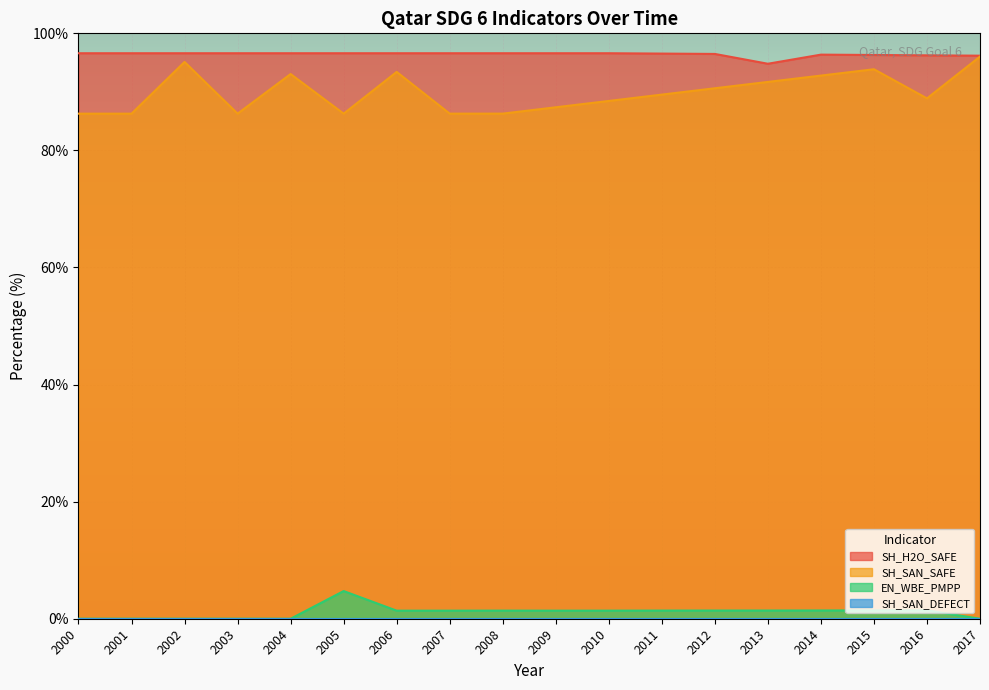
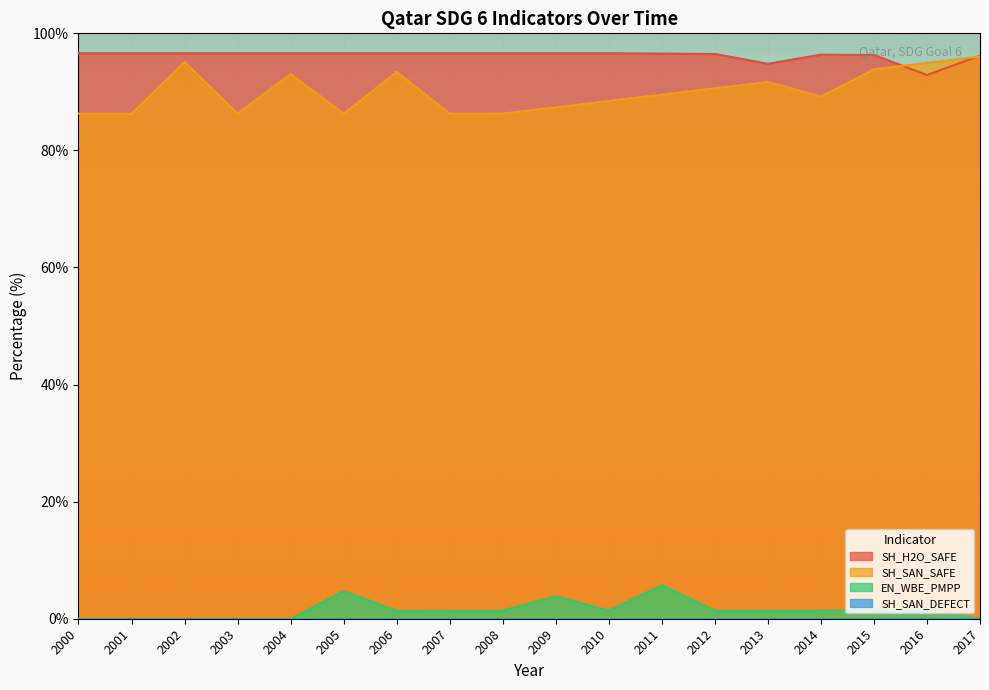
EN_WBE_PMPP, 2009: 1% -> 4%
EN_WBE_PMPP, 2011: 1% -> 6%
SH_SAN_SAFE, 2014: 93% -> 89%
SH_H2O_SAFE, 2016: 96% -> 93%
SH_SAN_SAFE, 2016: 89% -> 95%
